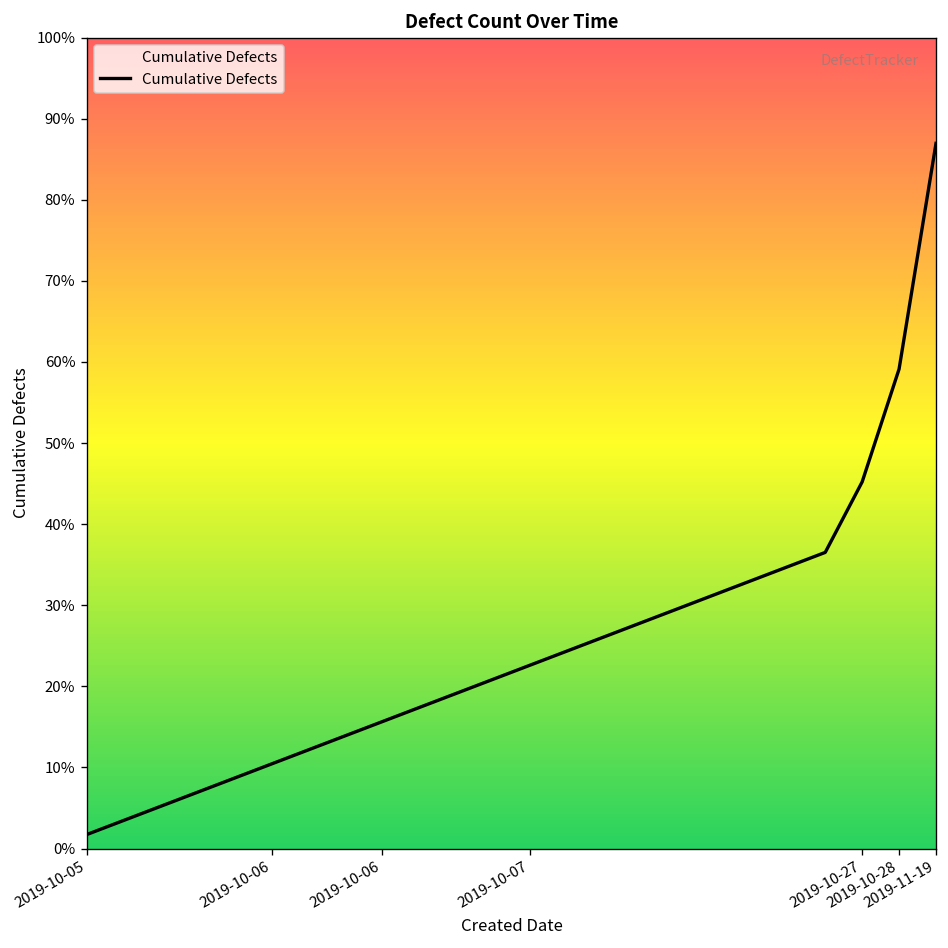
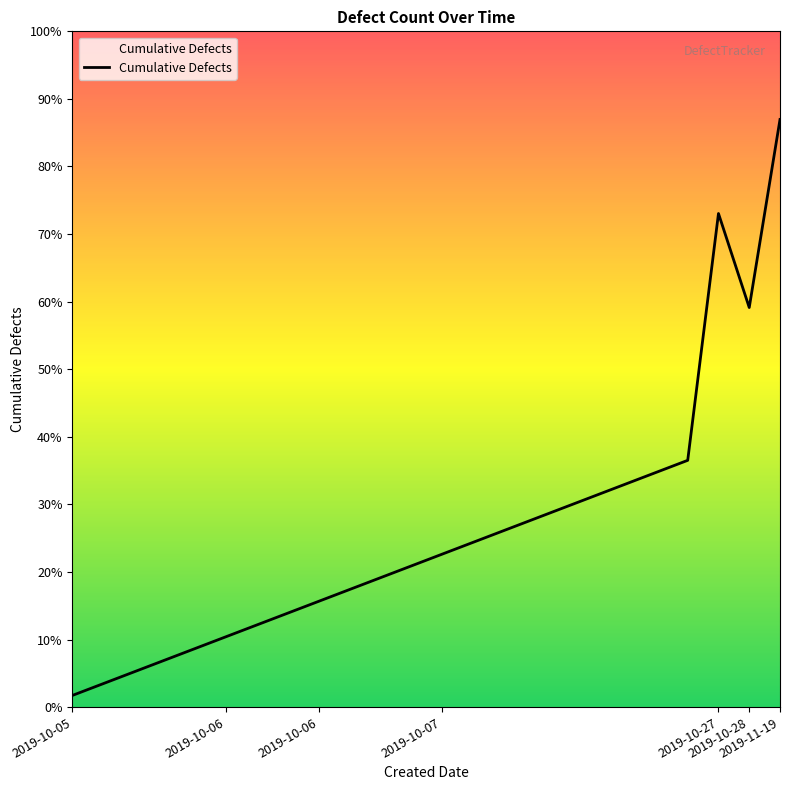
2019-10-27: 45% -> 73%
